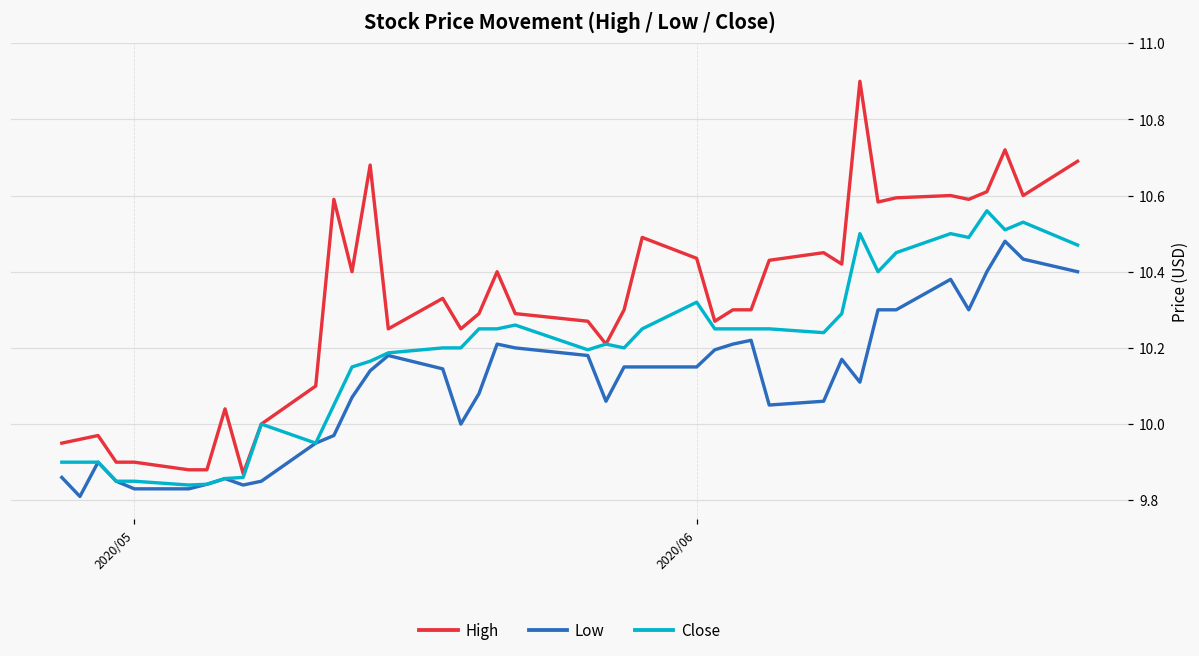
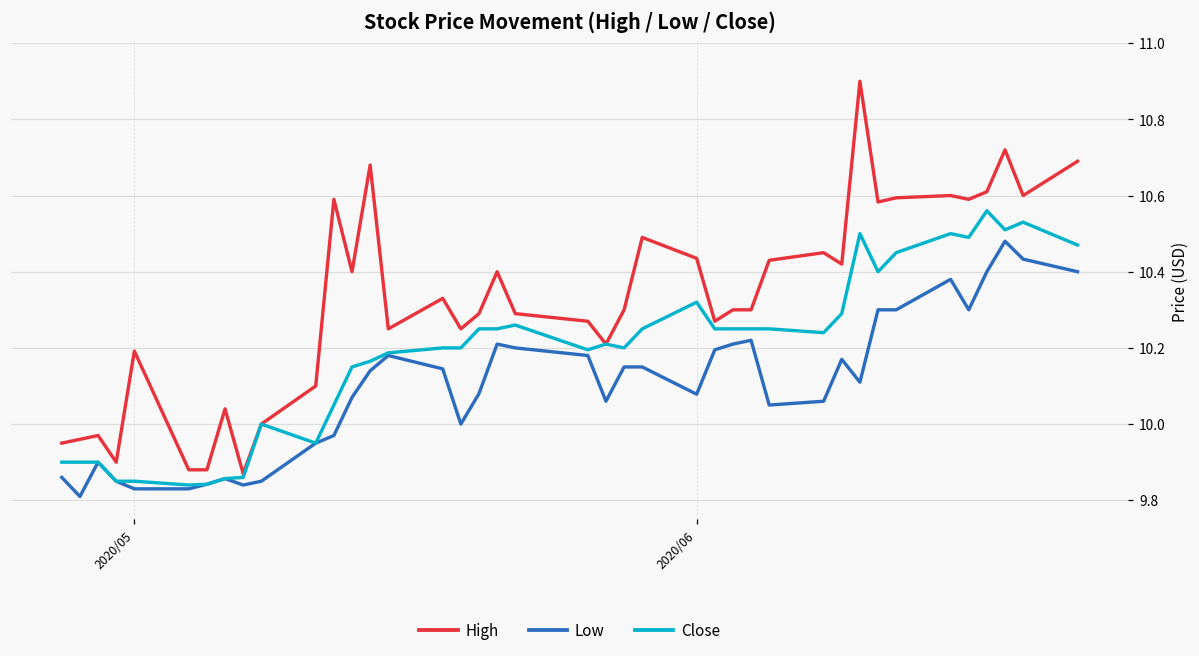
High, 2020/05: 9.90 -> 10.19
Low, 2020/06: 10.15 -> 10.08
